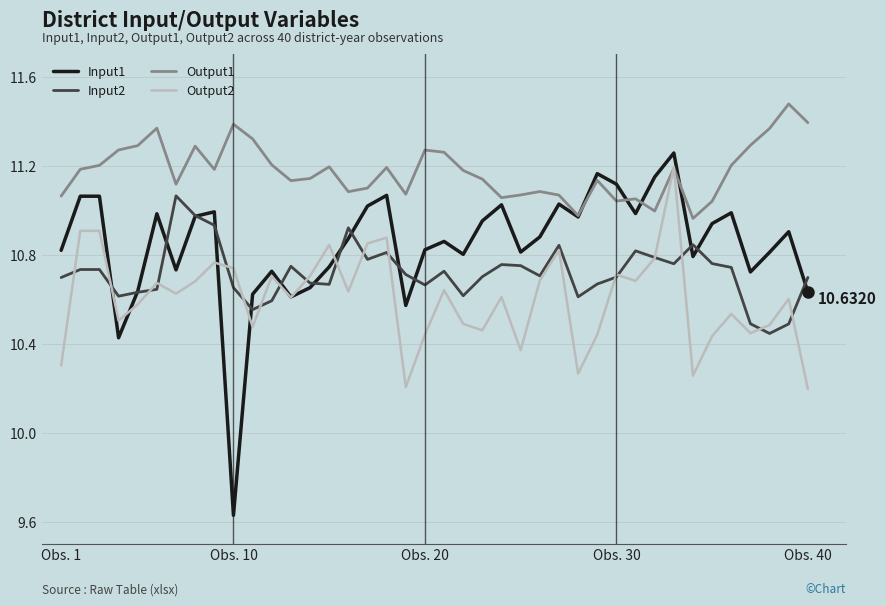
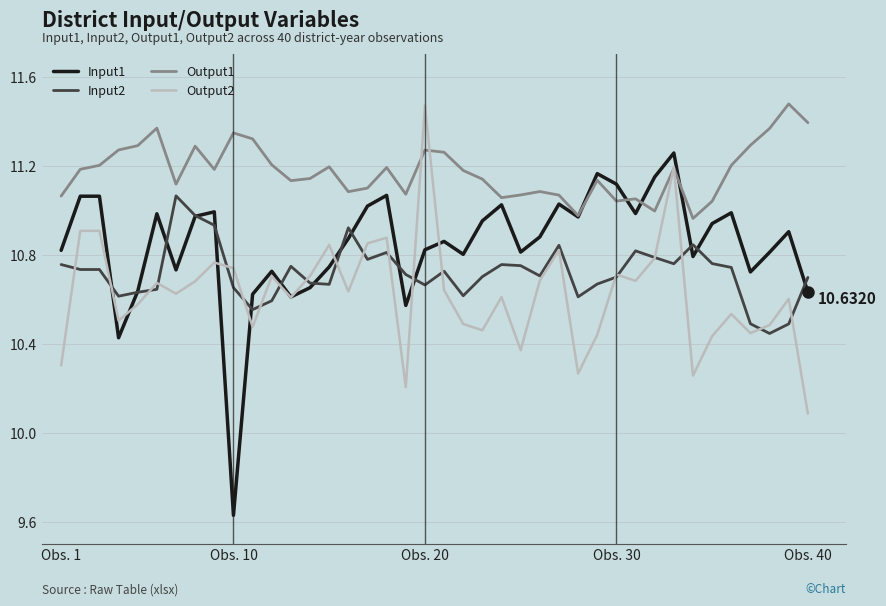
Input2, Obs. 1: 10.70 -> 10.76
Output1, Obs. 10: 11.39 -> 11.35
Output2, Obs. 20: 10.44 -> 11.47
Output2, Obs. 40: 10.20 -> 10.09
